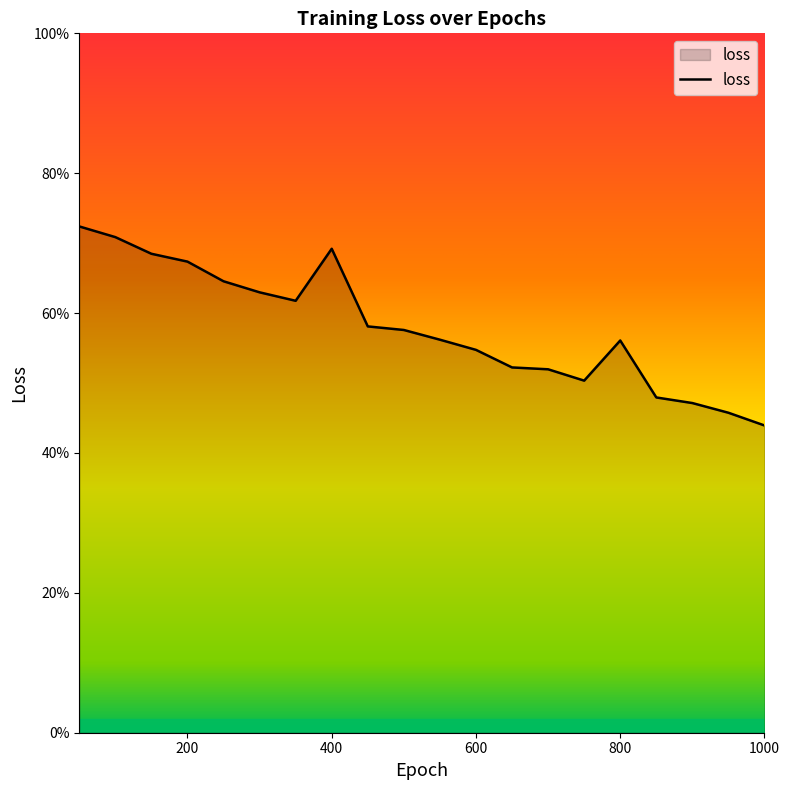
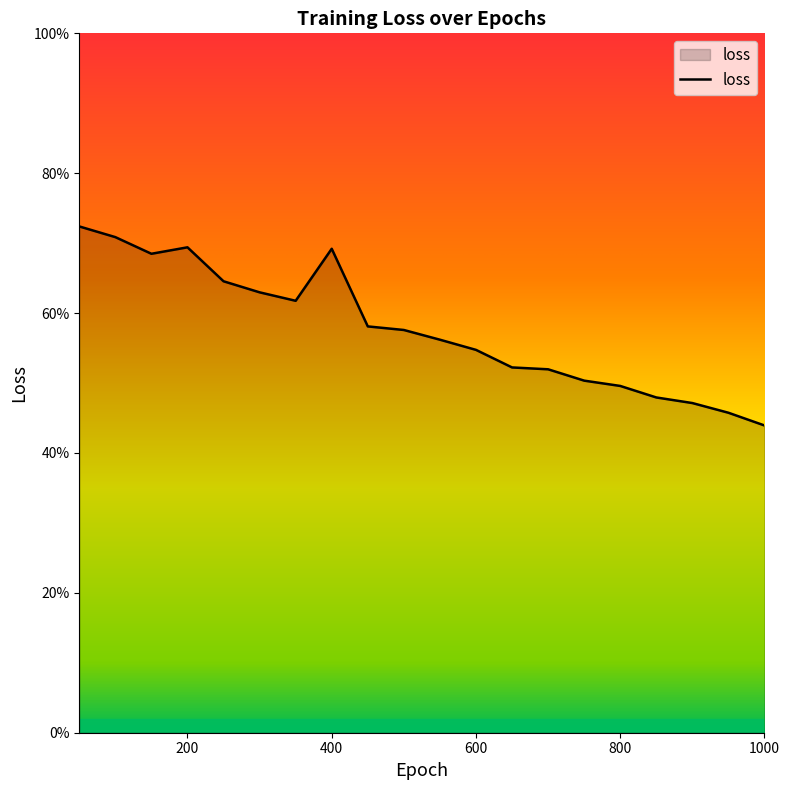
200: 67% -> 69%
800: 56% -> 50%
